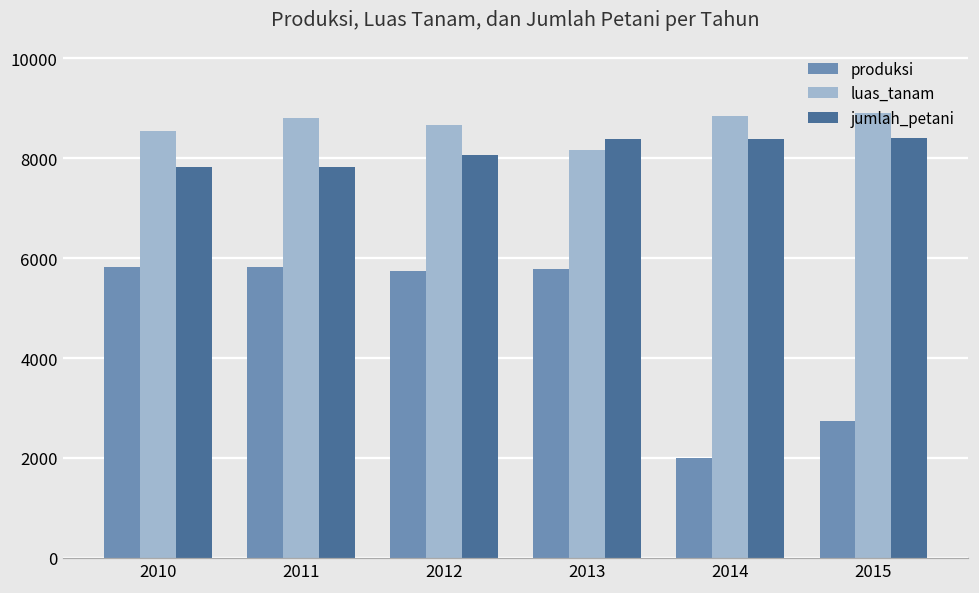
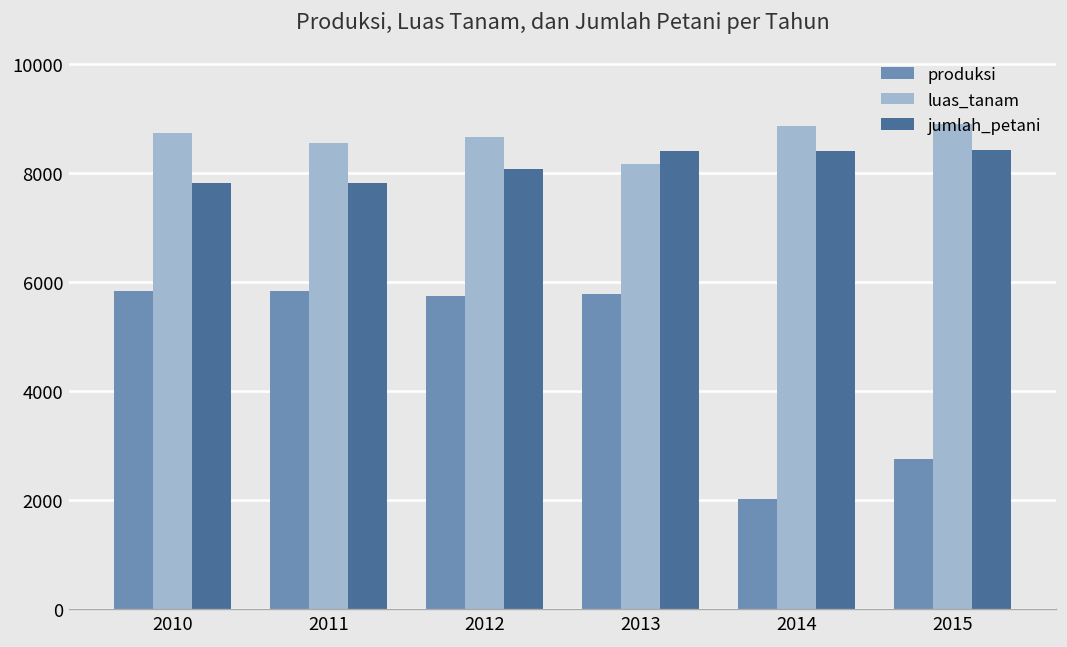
luas_tanam, 2010: 8500 -> 8700
luas_tanam, 2011: 8800 -> 8500
